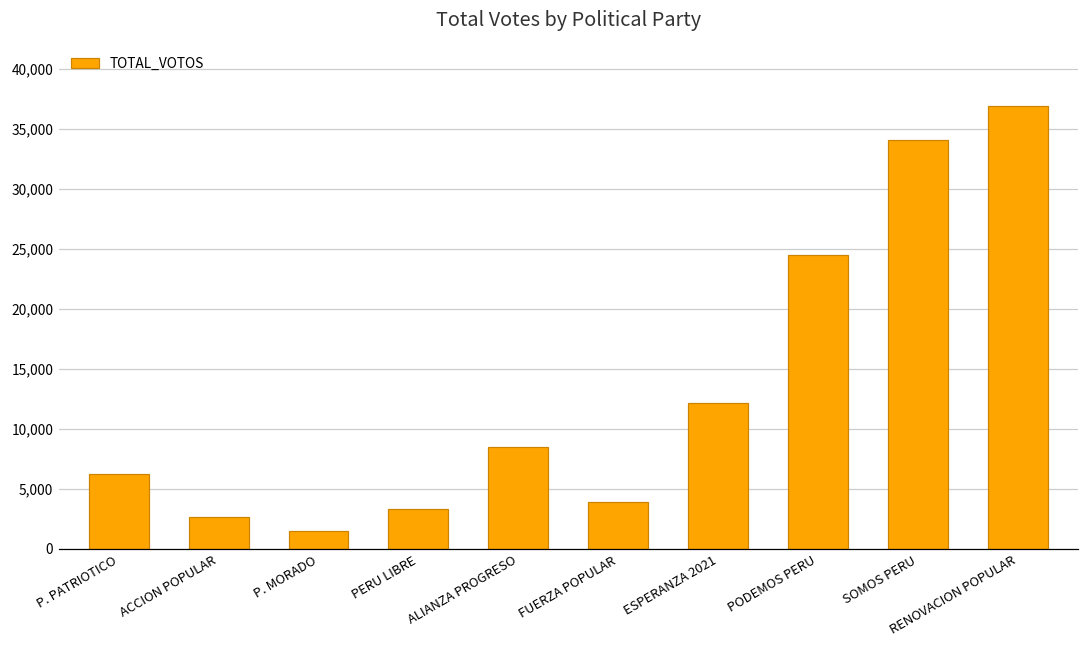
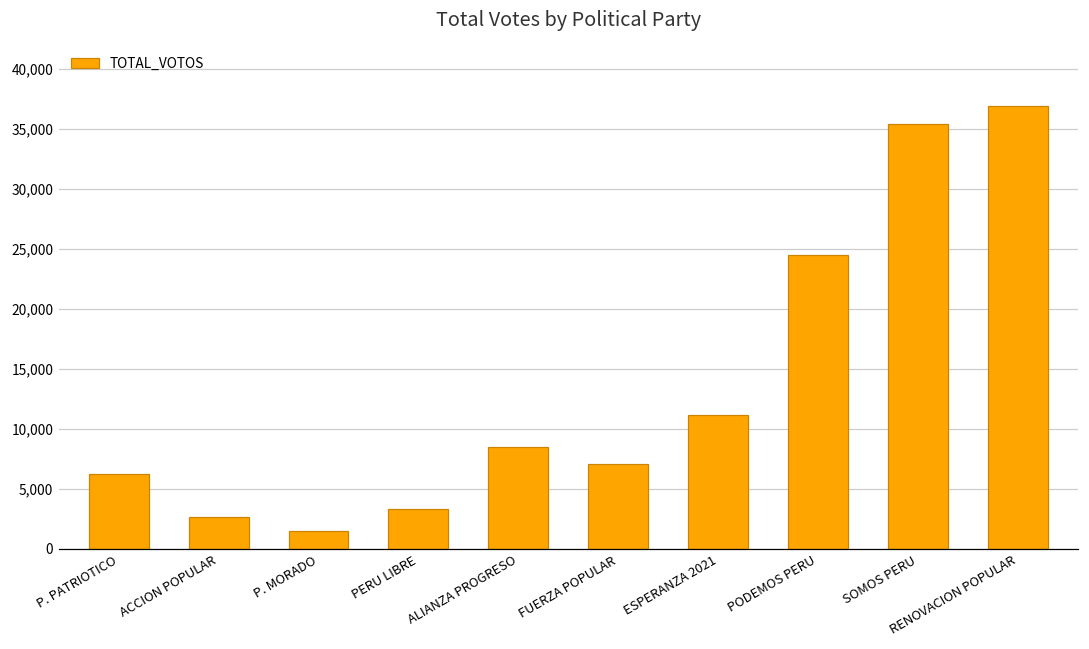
FUERZA POPULAR: 3,900 -> 7,100
ESPERANZA 2021: 12,200 -> 11,200
SOMOS PERU: 34,100 -> 35,400
